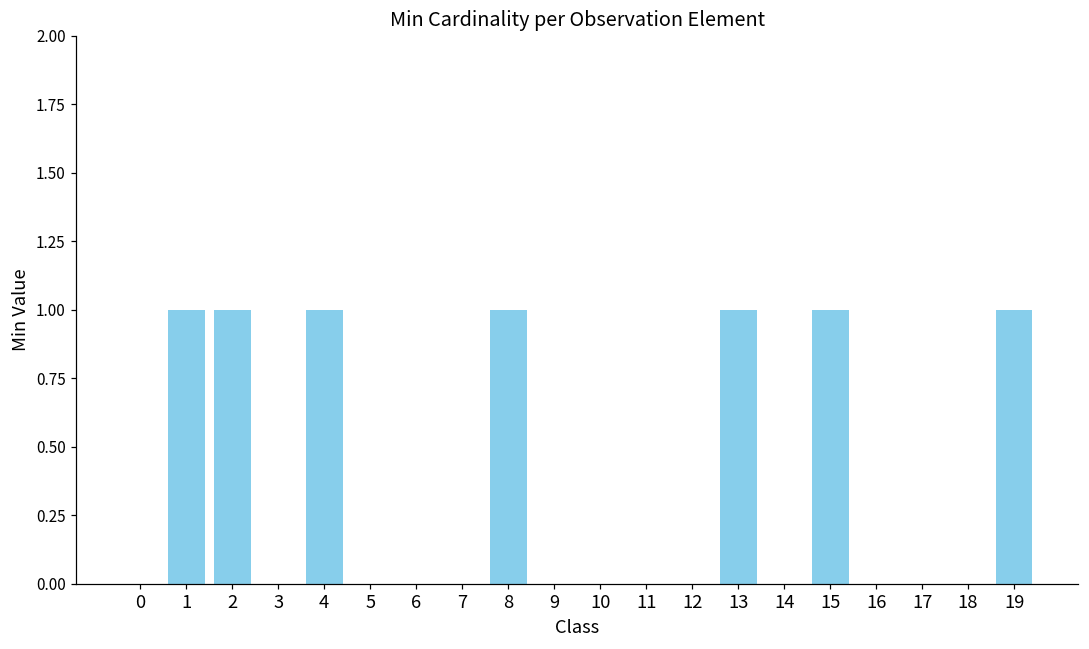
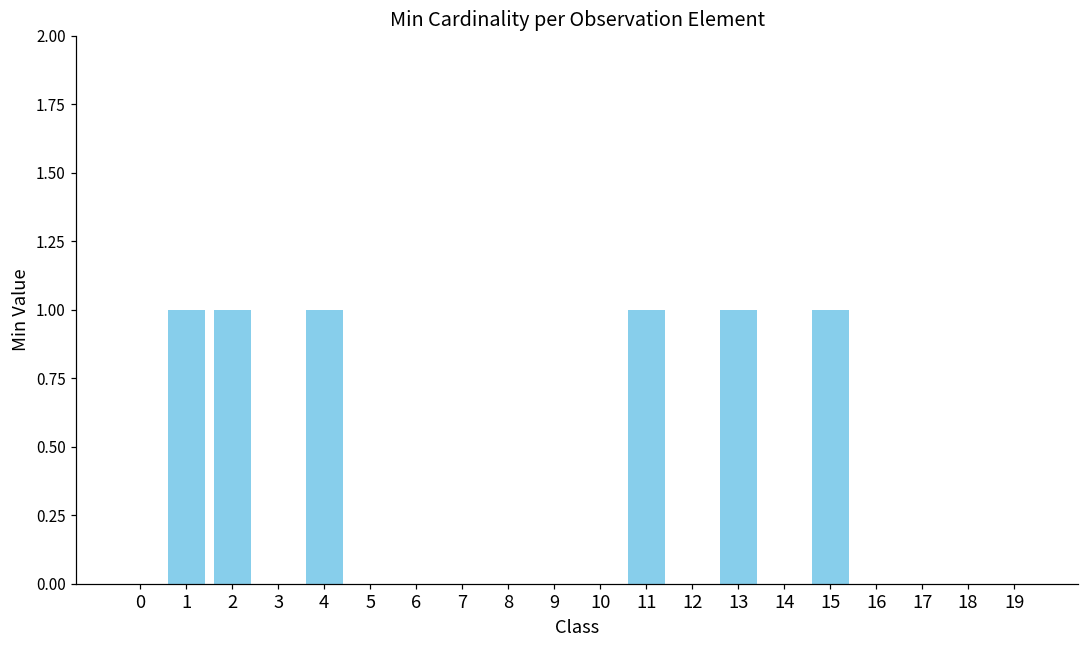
8: 1 -> 0
11: 0 -> 1
19: 1 -> 0
